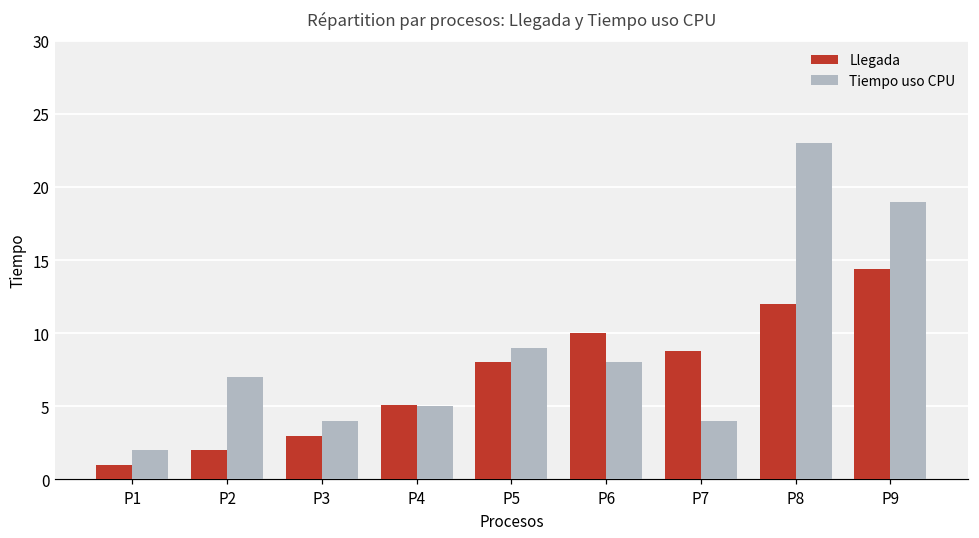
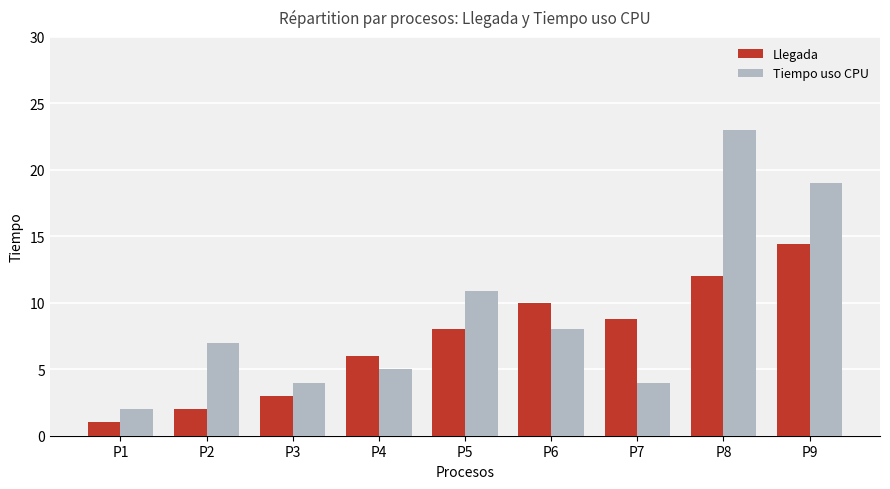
Llegada, P4: 5.1 -> 6.0
Tiempo uso CPU, P5: 9.0 -> 10.9
